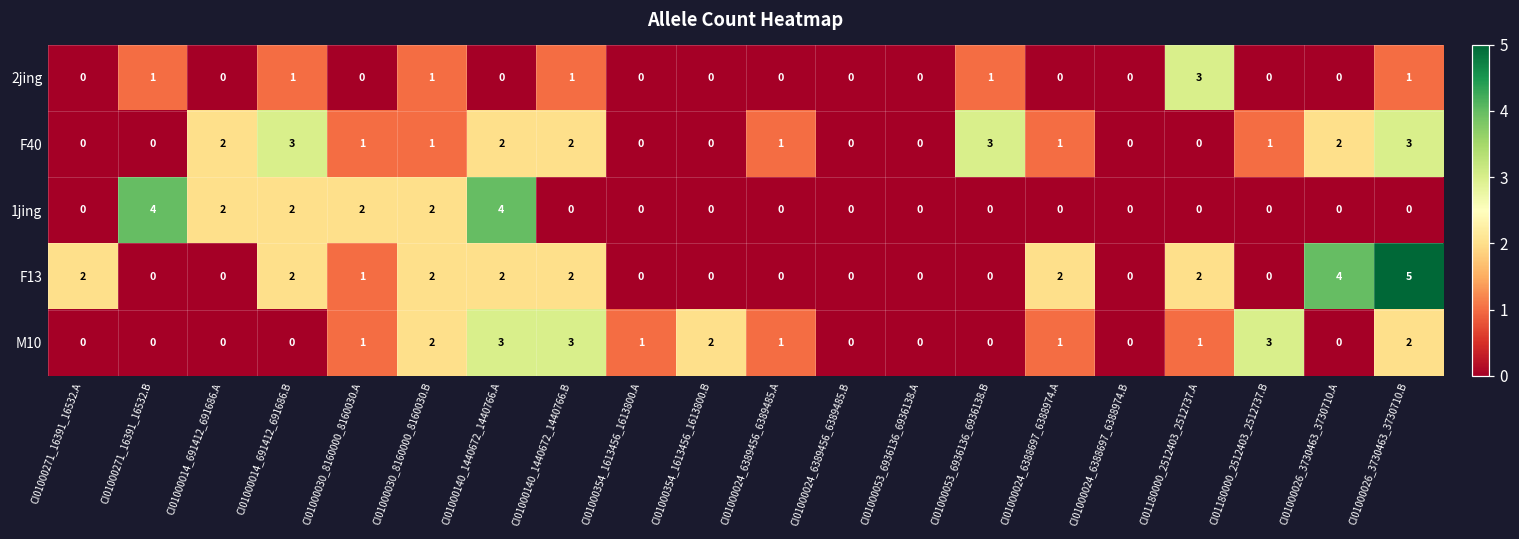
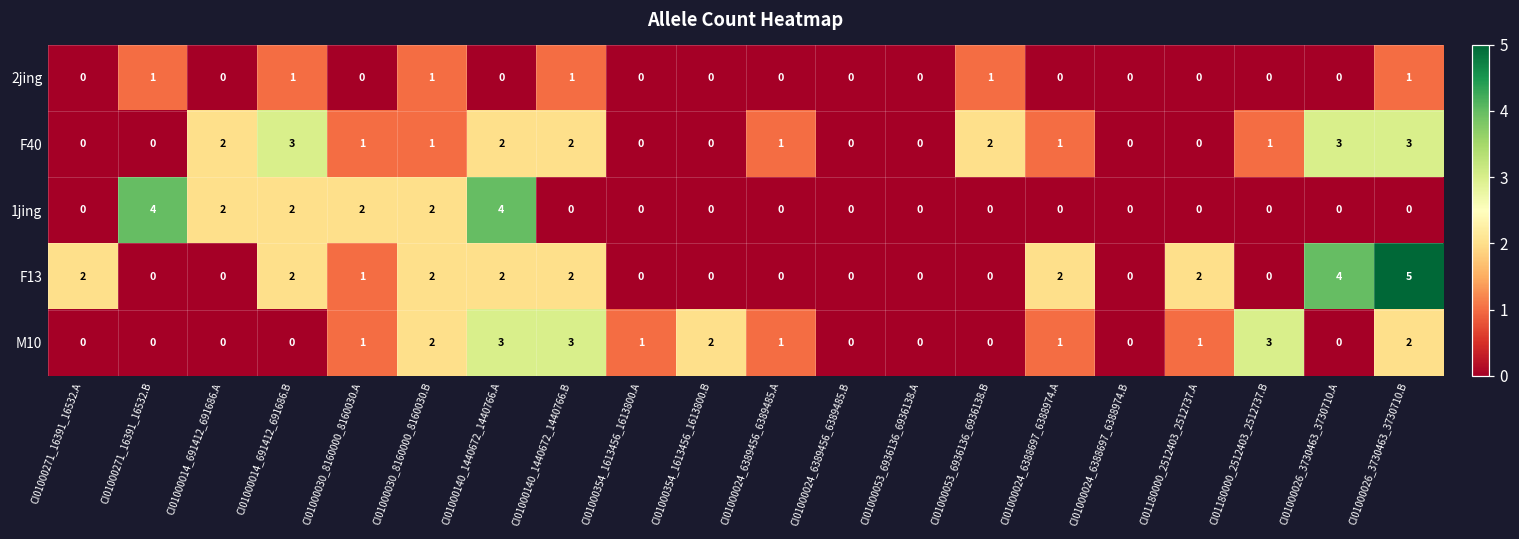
2jing, CI01180000_2512403_2512737.A: 3 -> 0
F40, CI01000053_6936136_6936138.B: 3 -> 2
F40, CI01000026_3730463_3730710.A: 2 -> 3
